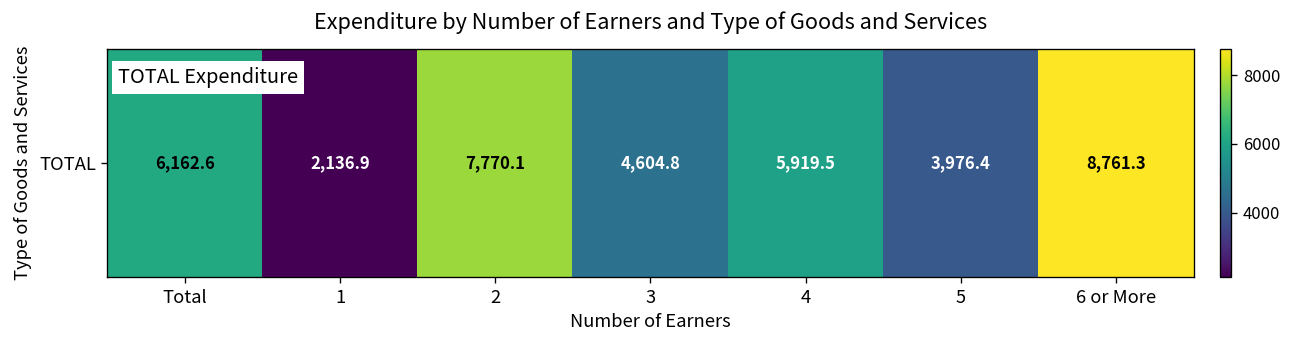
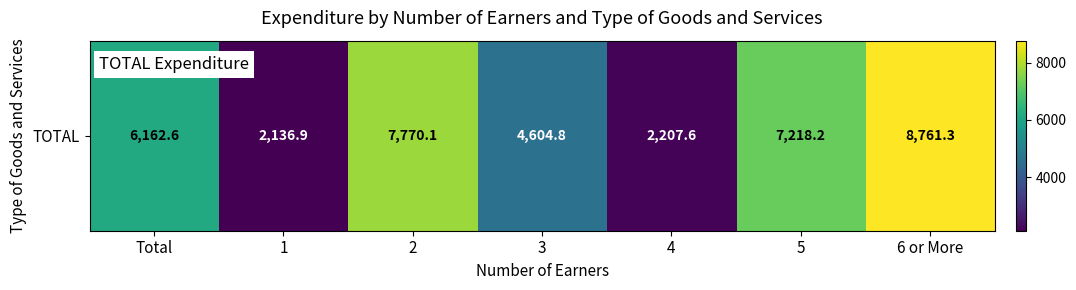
TOTAL, 4: 5,919.5 -> 2,207.6
TOTAL, 5: 3,976.4 -> 7,218.2
